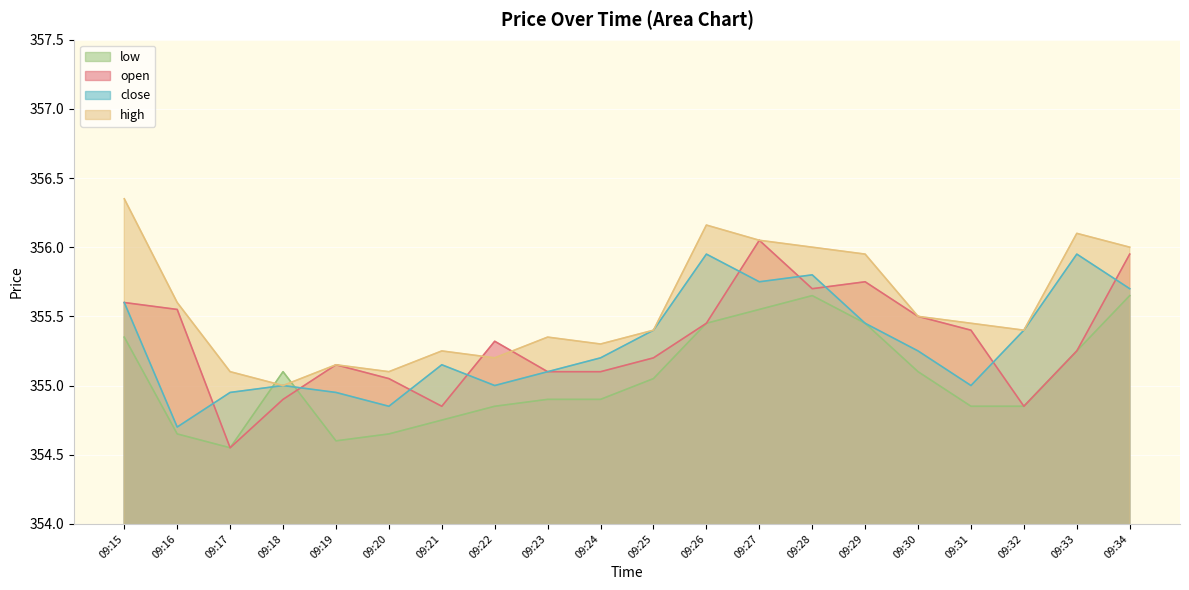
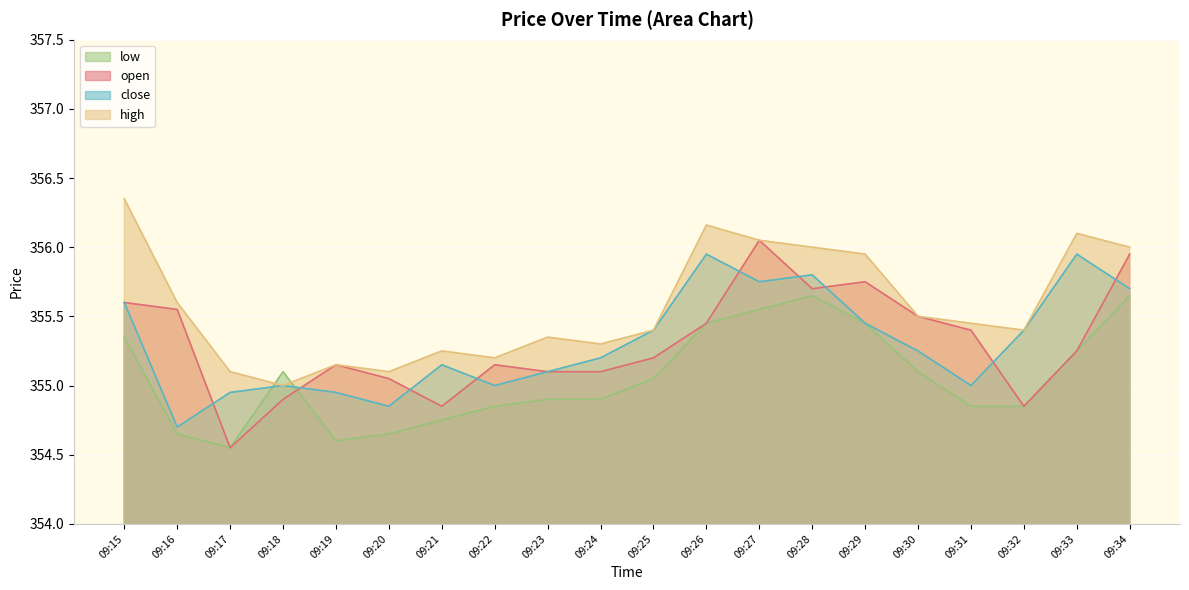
open, 09:22: 355.32 -> 355.15
